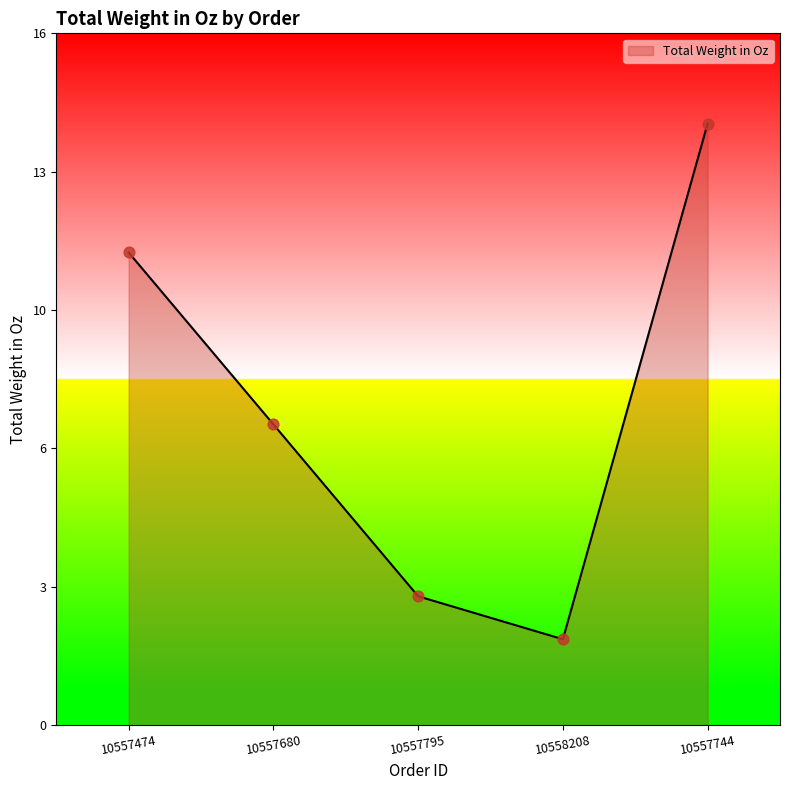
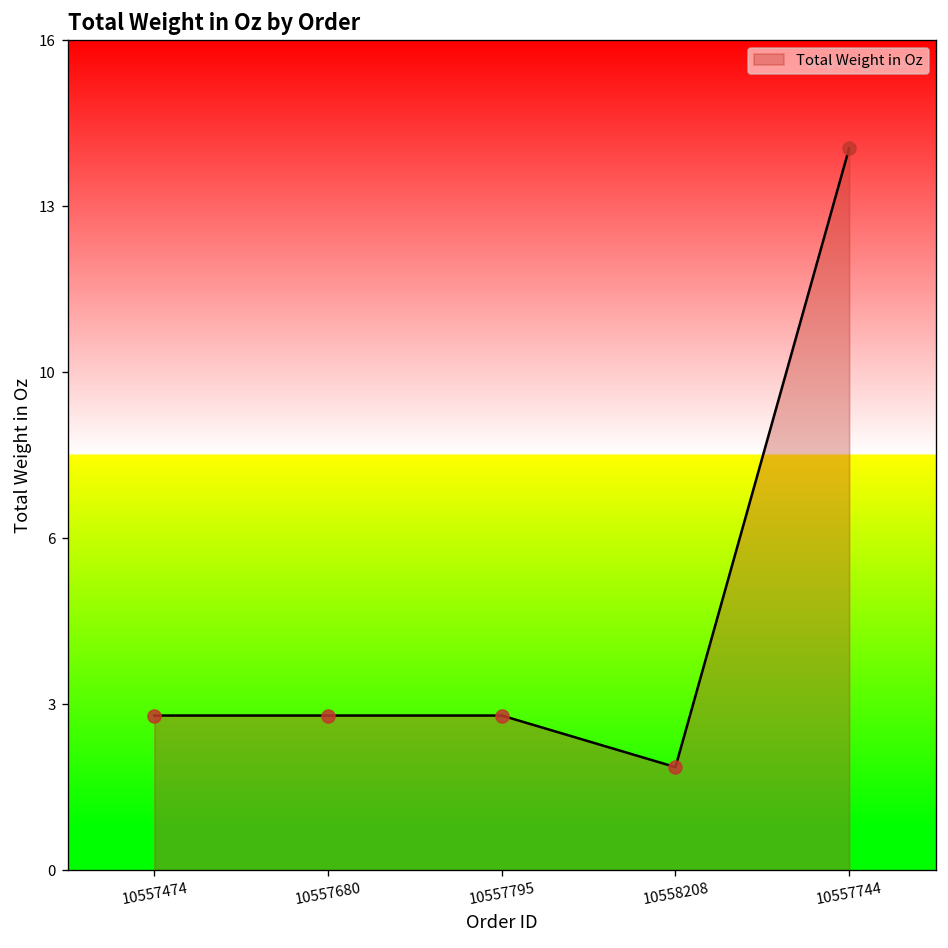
10557474: 11 -> 3
10557680: 7 -> 3
